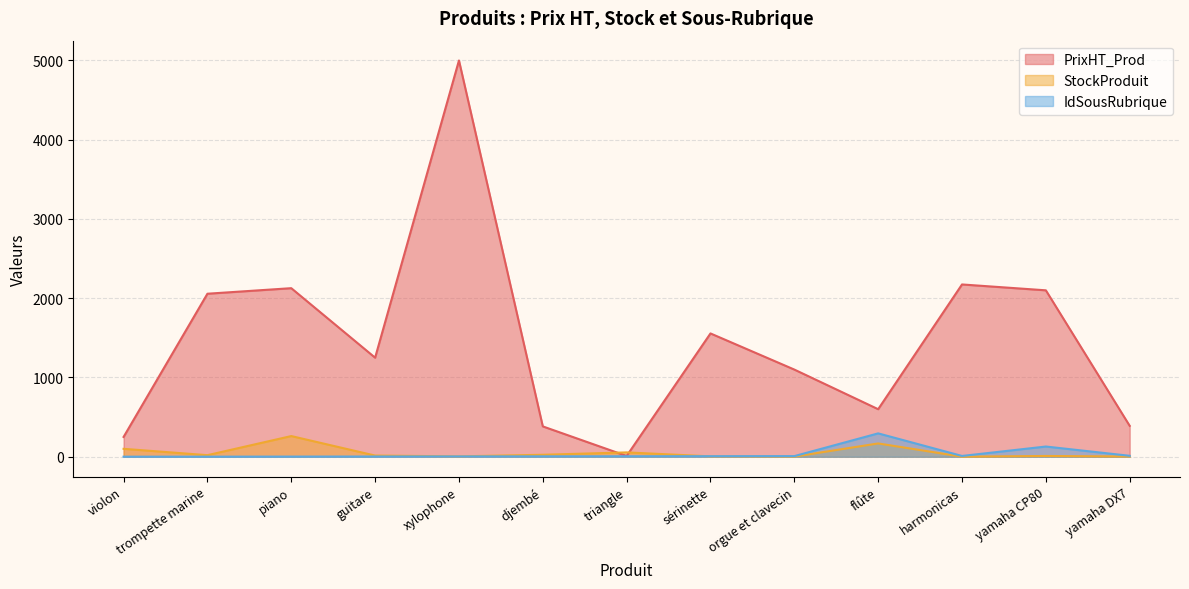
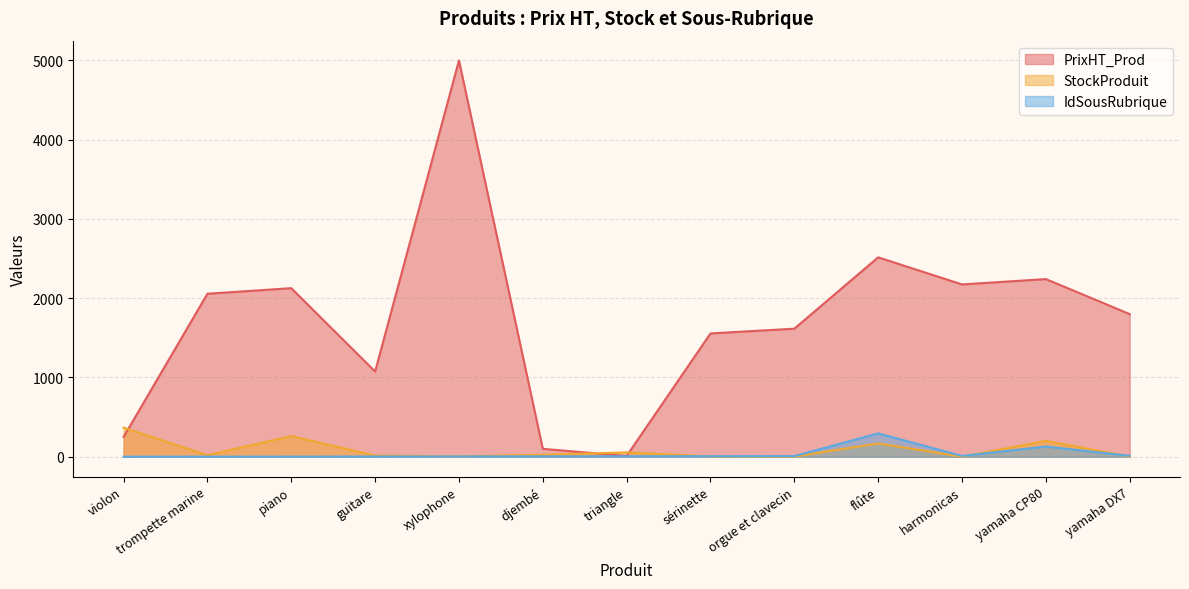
StockProduit, violon: 100 -> 400
PrixHT_Prod, guitare: 1300 -> 1100
PrixHT_Prod, djembé: 400 -> 100
PrixHT_Prod, orgue et clavecin: 1100 -> 1600
PrixHT_Prod, flûte: 600 -> 2500
PrixHT_Prod, yamaha CP80: 2100 -> 2200
StockProduit, yamaha CP80: 0 -> 200
PrixHT_Prod, yamaha DX7: 400 -> 1800
